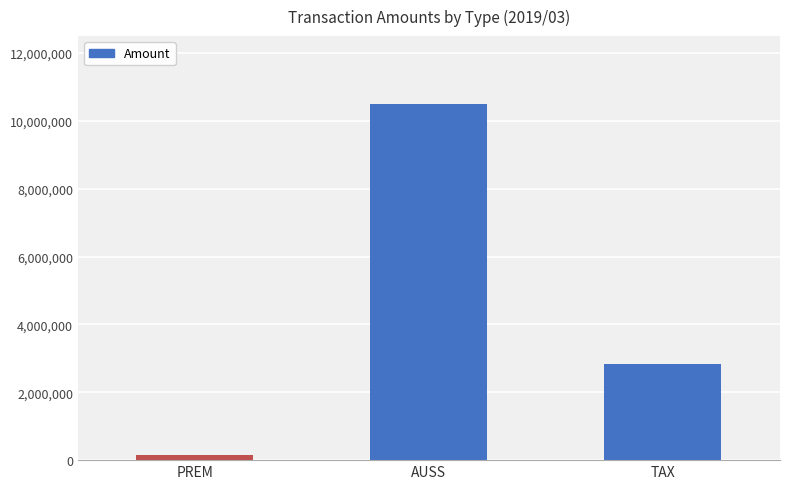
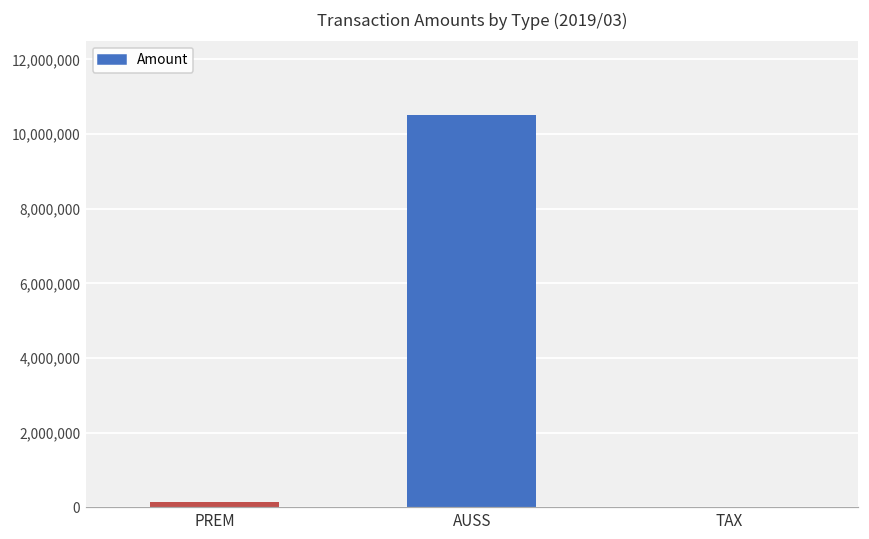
TAX: 2,800,000 -> 0
